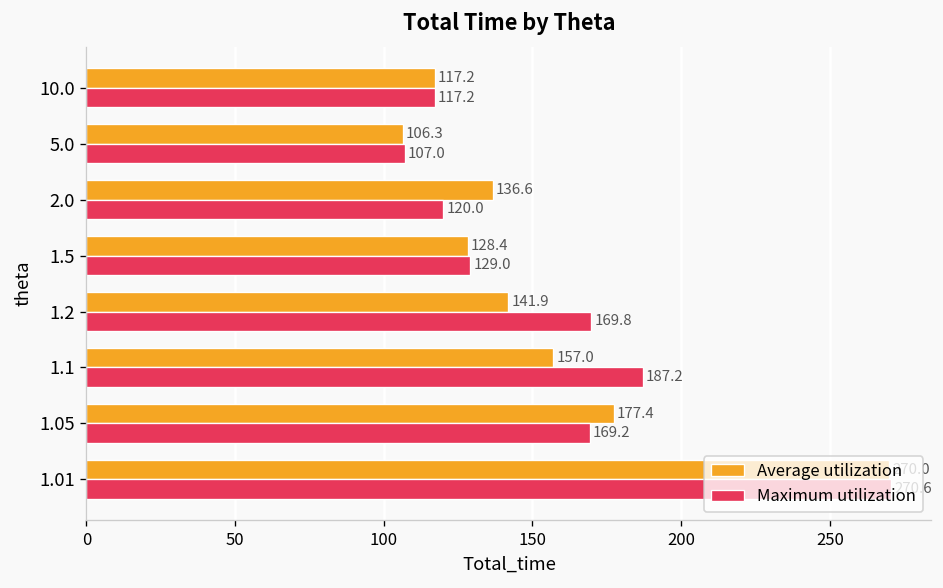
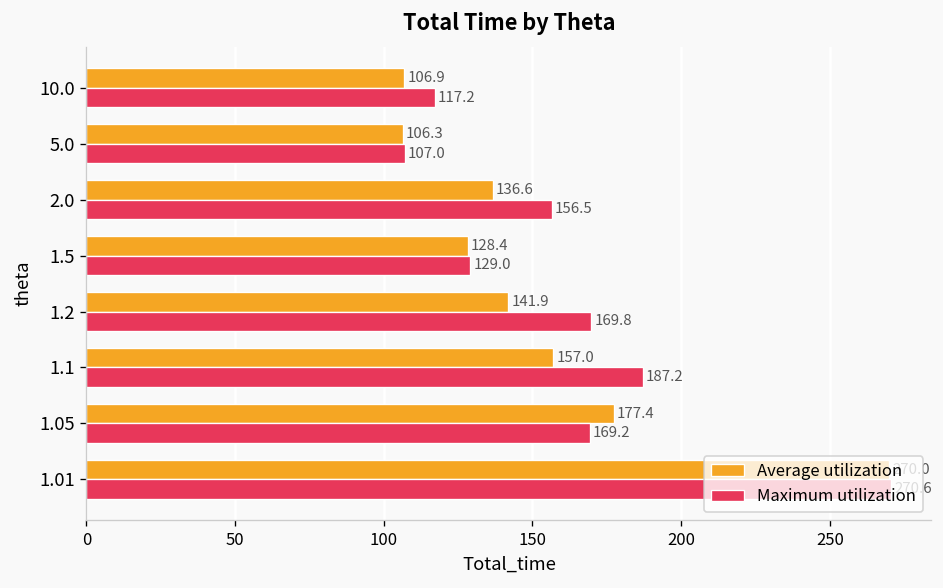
Average utilization, 10.0: 117.2 -> 106.9
Maximum utilization, 2.0: 120.0 -> 156.5
